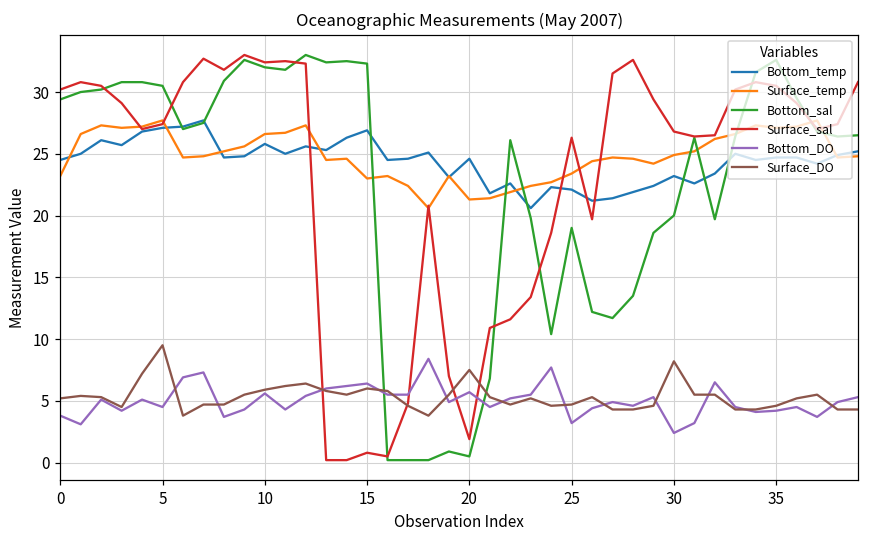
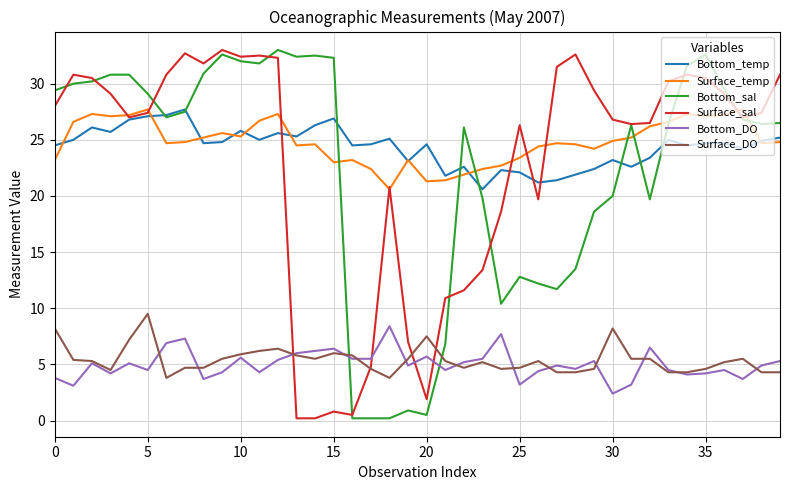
Surface_sal, 0: 30.2 -> 28.0
Surface_DO, 0: 5.2 -> 8.2
Bottom_sal, 5: 30.5 -> 29.1
Surface_temp, 10: 26.6 -> 25.3
Bottom_sal, 25: 19.0 -> 12.8
